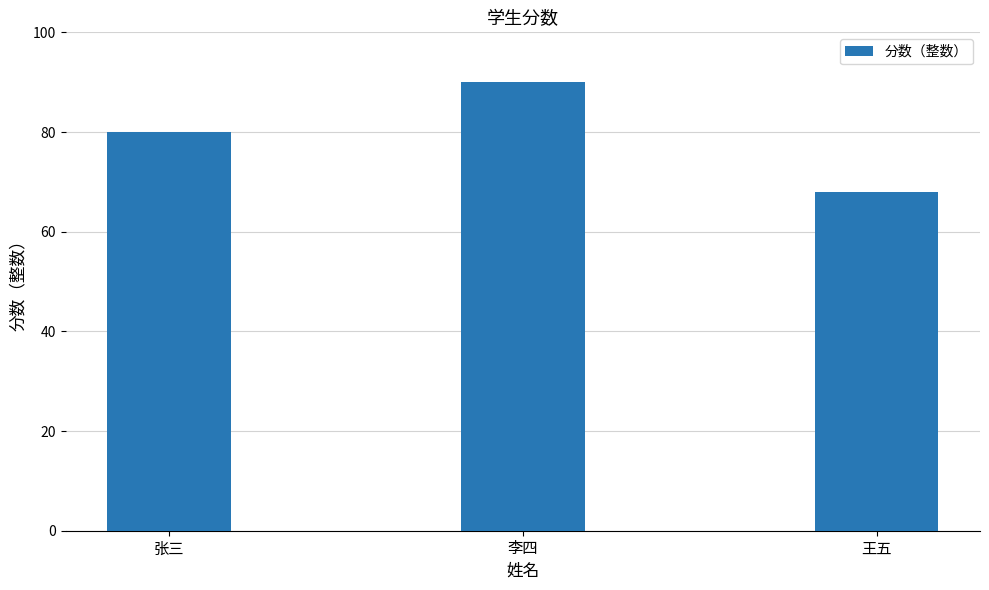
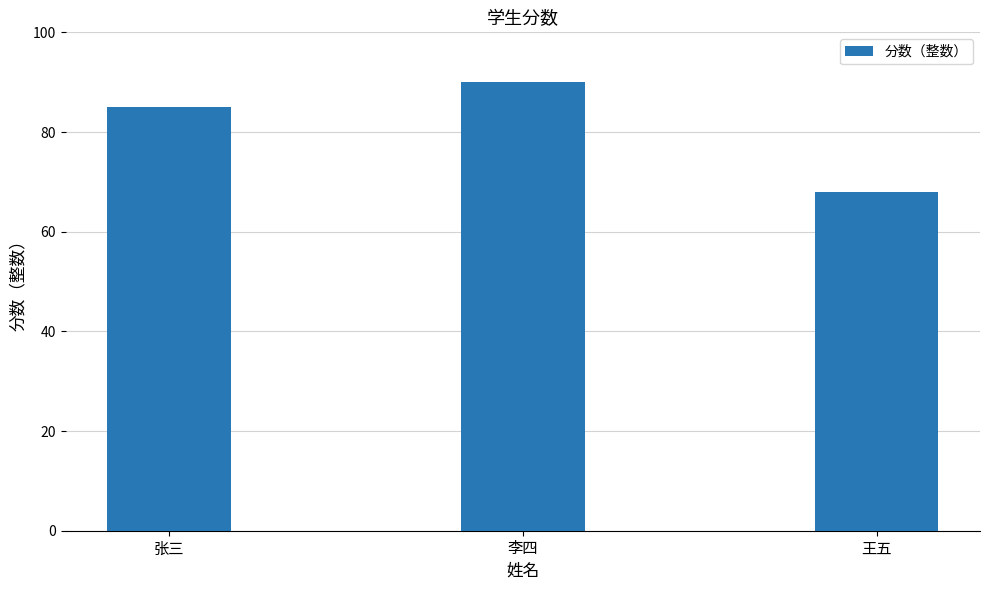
张三: 80 -> 85
